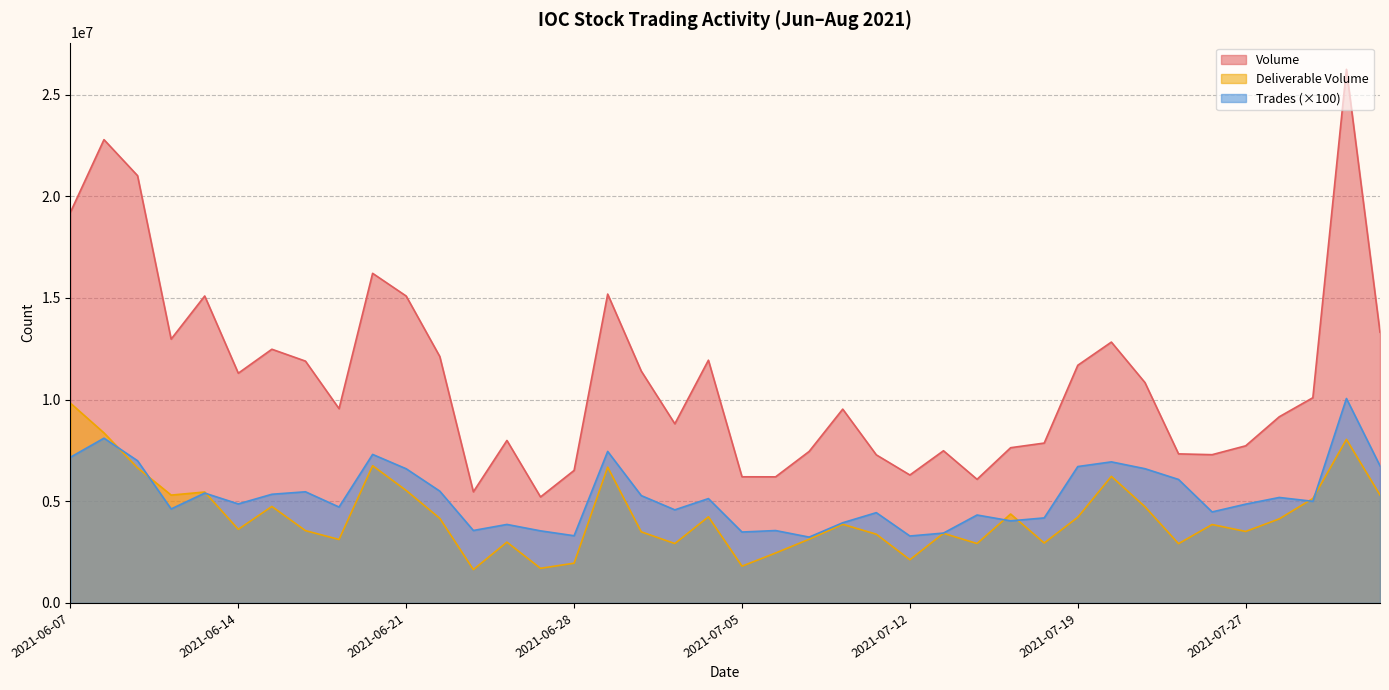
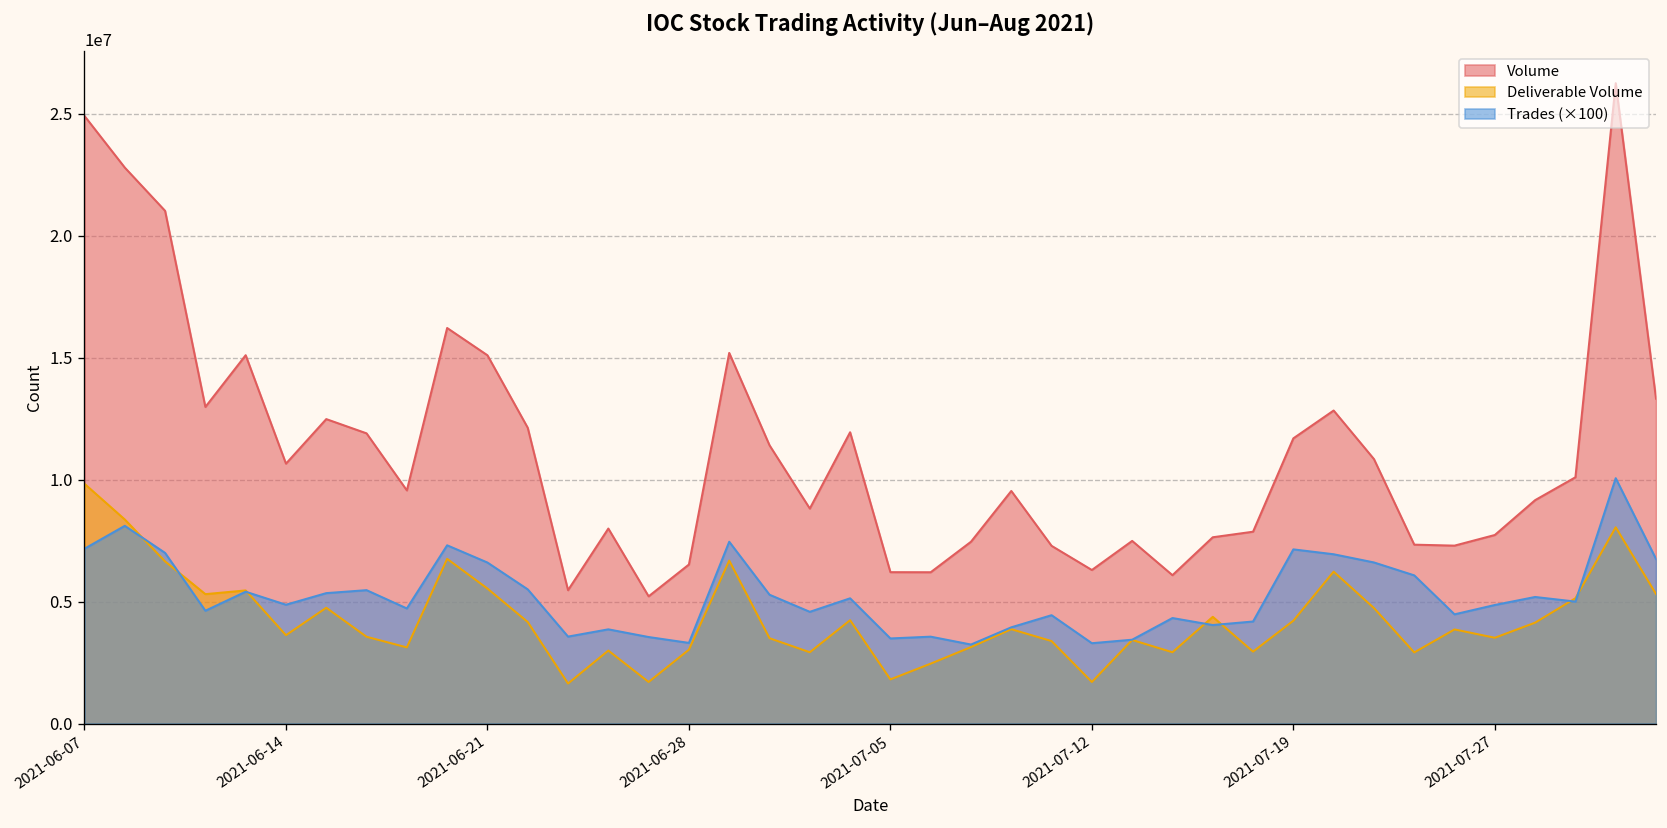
Volume, 2021-06-07: 19200000 -> 24900000
Volume, 2021-06-14: 11300000 -> 10700000
Deliverable Volume, 2021-06-28: 2000000 -> 3000000
Deliverable Volume, 2021-07-12: 2100000 -> 1700000
Trades (×100), 2021-07-19: 6700000 -> 7100000
